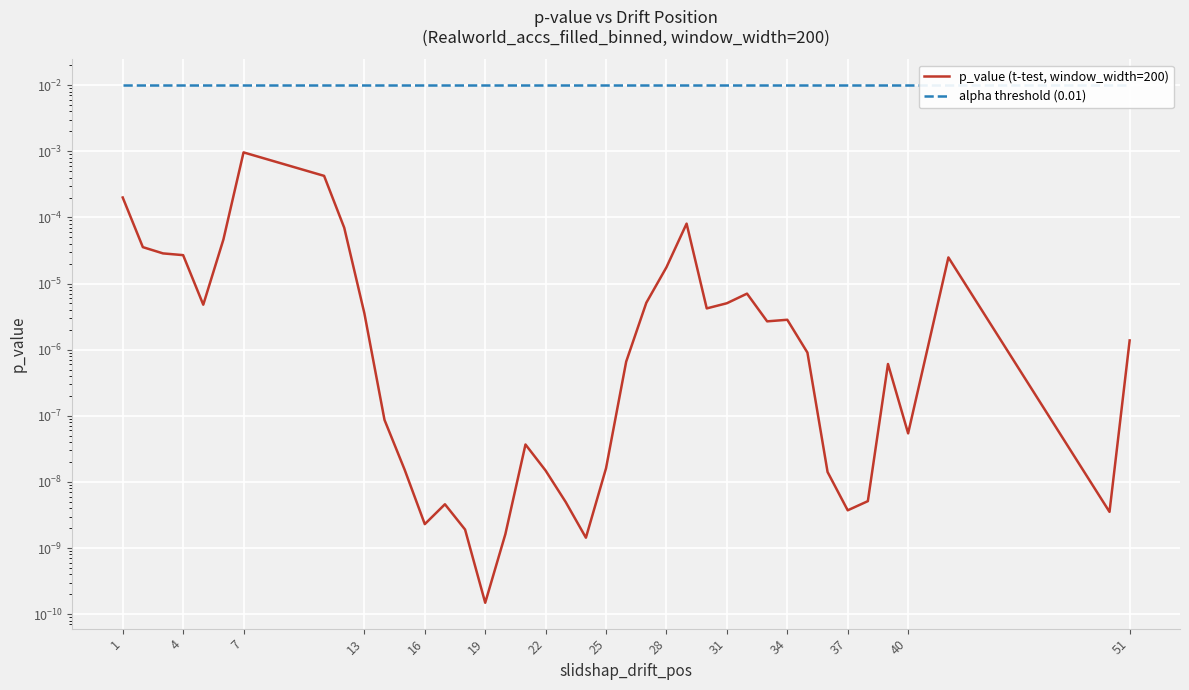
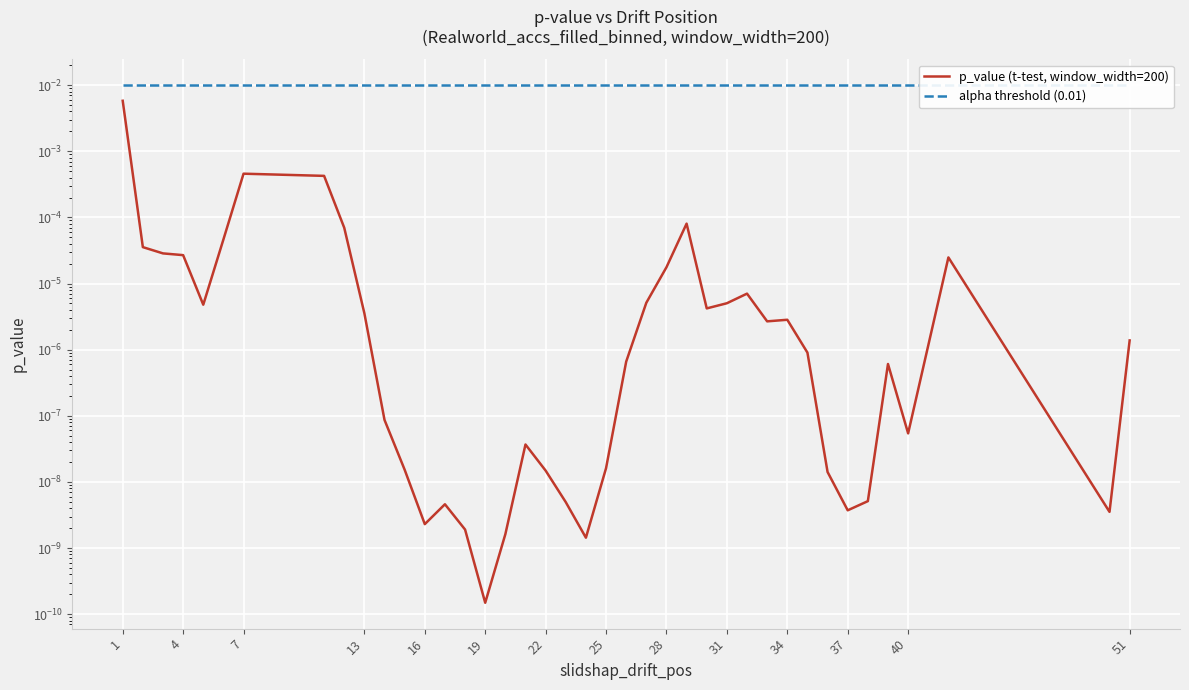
p_value (t-test, window_width=200), 1: 0.00020 -> 0.006
p_value (t-test, window_width=200), 7: 0.0010 -> 0.0005
